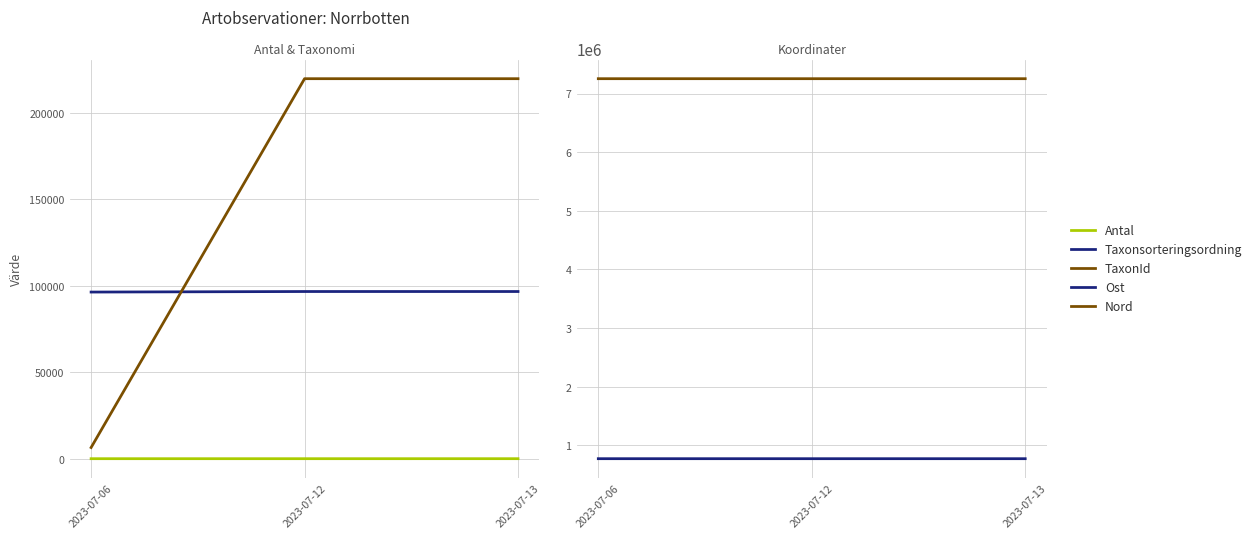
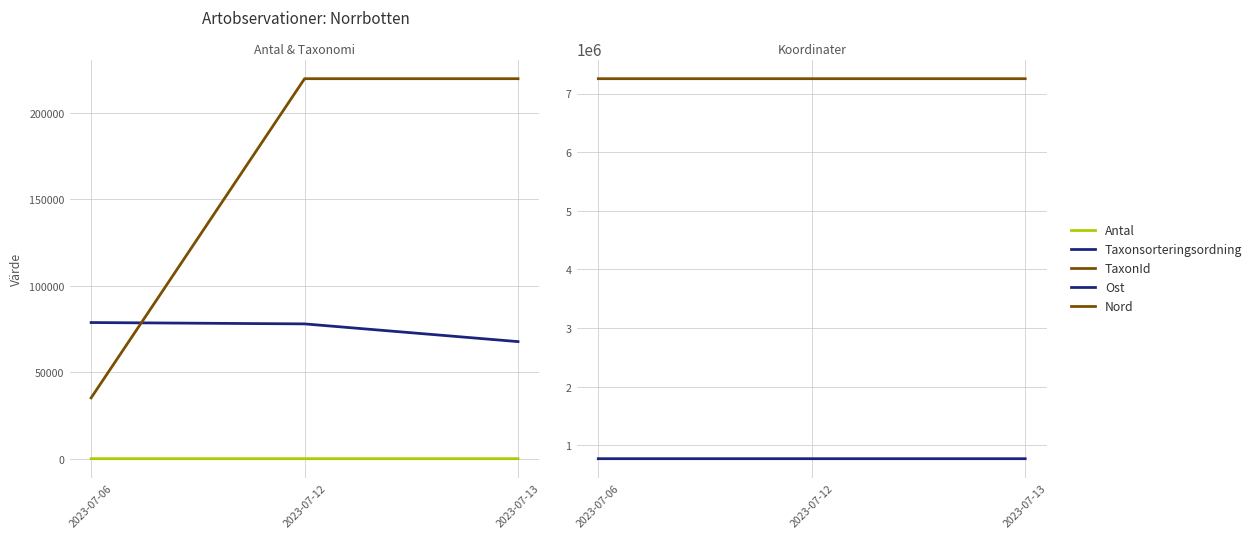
Antal & Taxonomi, Taxonsorteringsordning, 2023-07-06: 96000 -> 79000
Antal & Taxonomi, TaxonId, 2023-07-06: 6000 -> 35000
Antal & Taxonomi, Taxonsorteringsordning, 2023-07-12: 97000 -> 78000
Antal & Taxonomi, Taxonsorteringsordning, 2023-07-13: 97000 -> 68000
